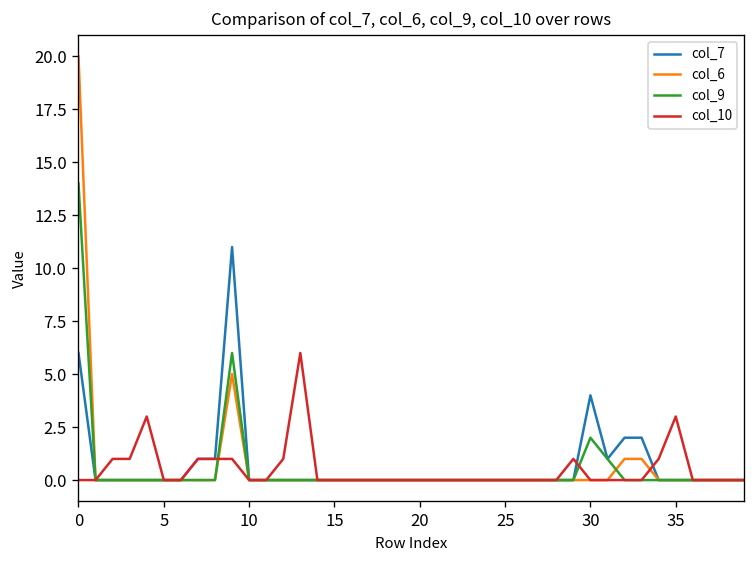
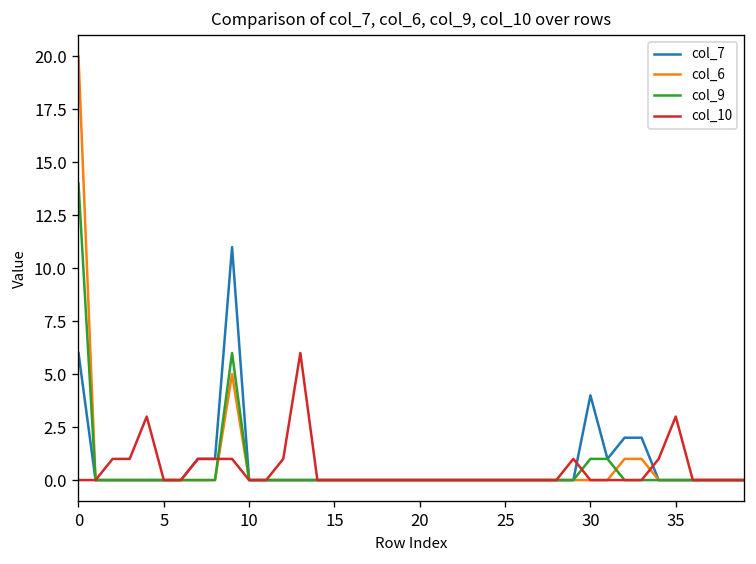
col_9, 30: 2 -> 1
